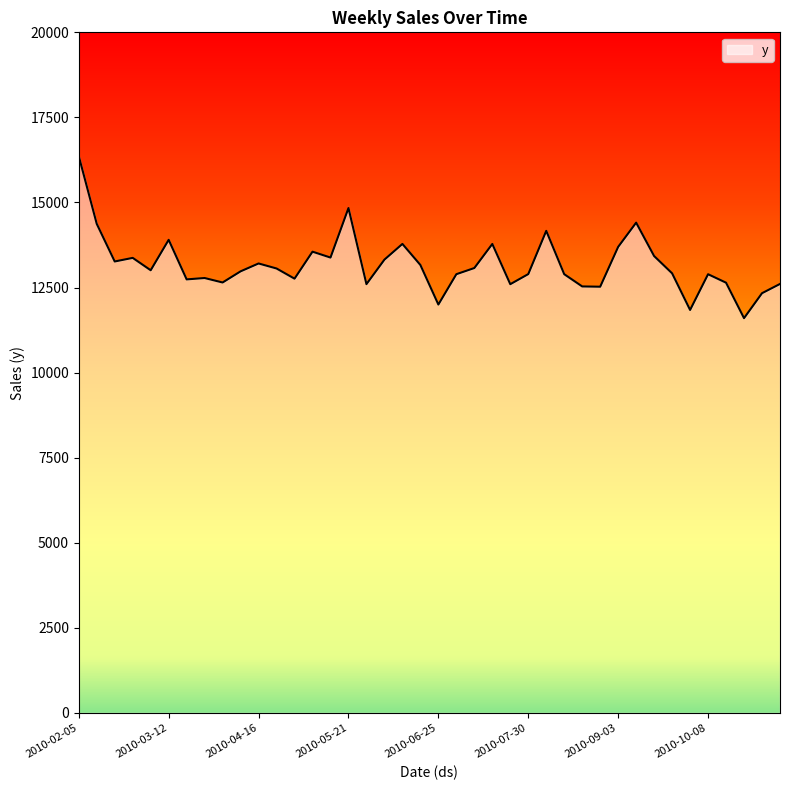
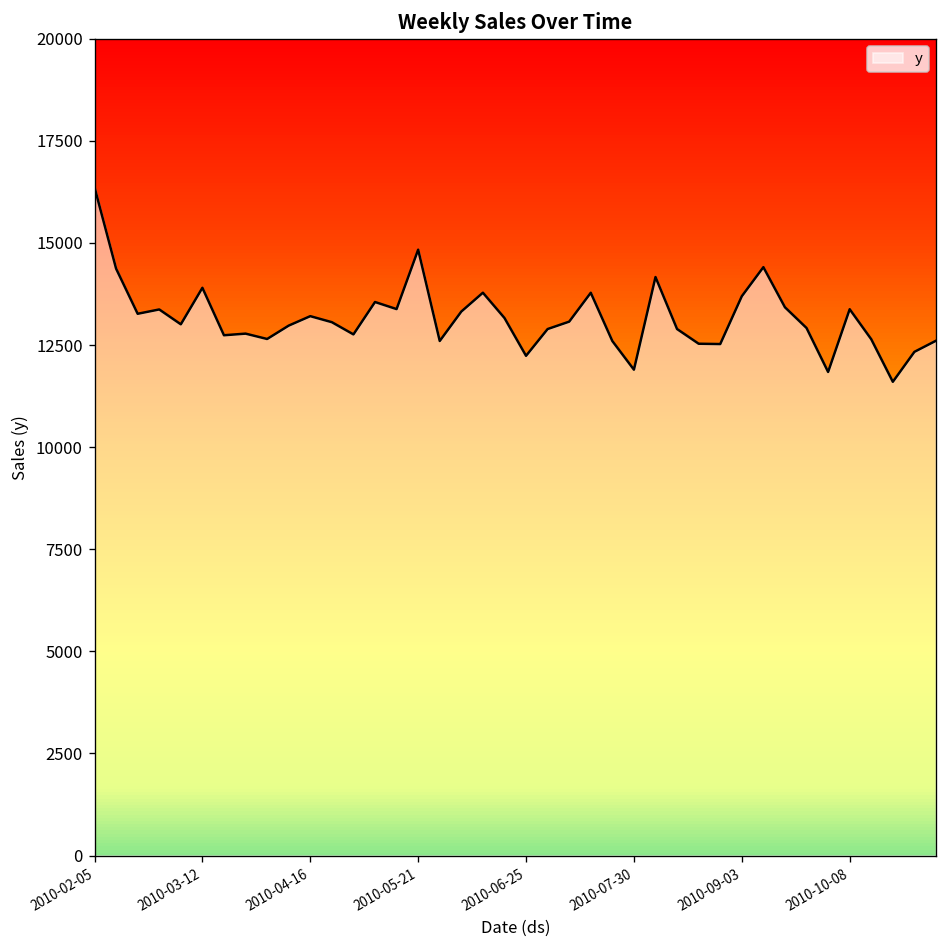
2010-06-25: 12000 -> 12200
2010-07-30: 12900 -> 11900
2010-10-08: 12900 -> 13400
